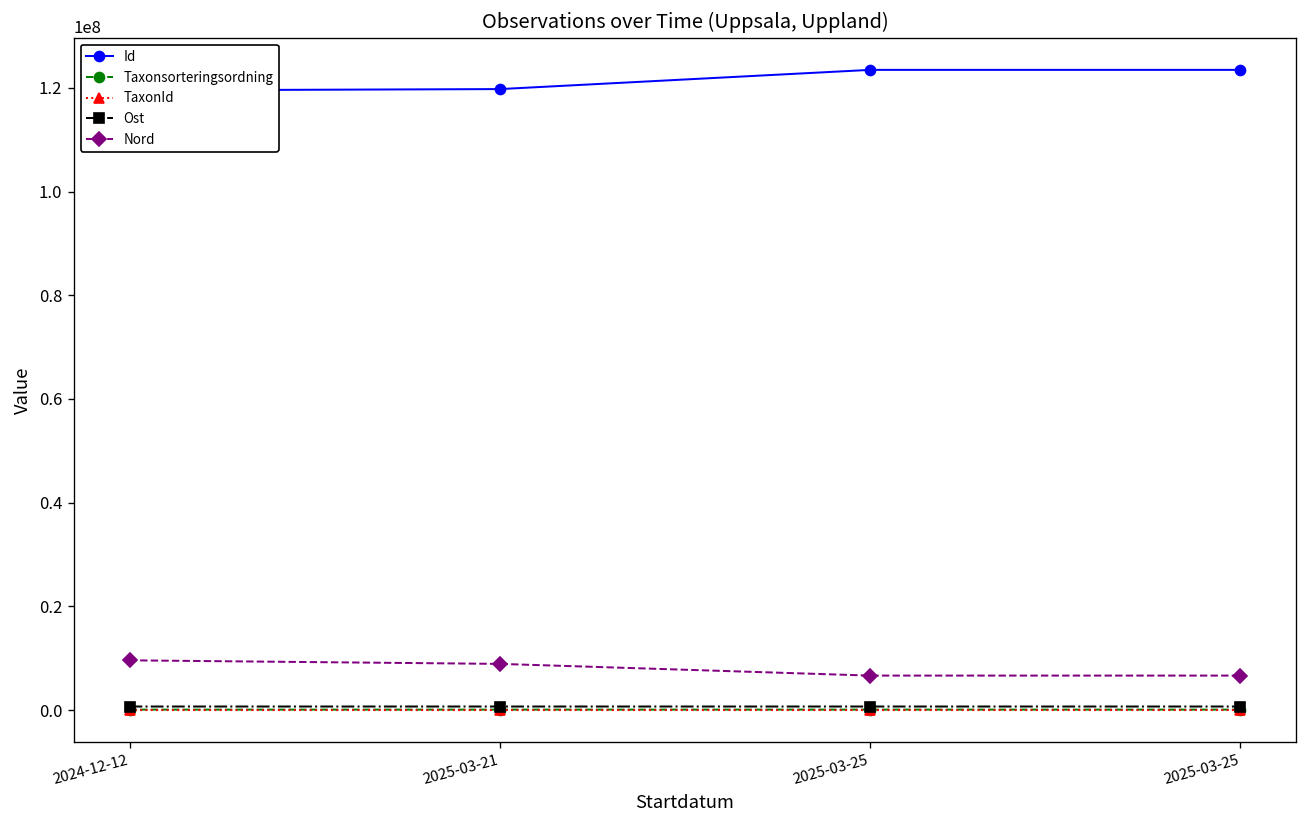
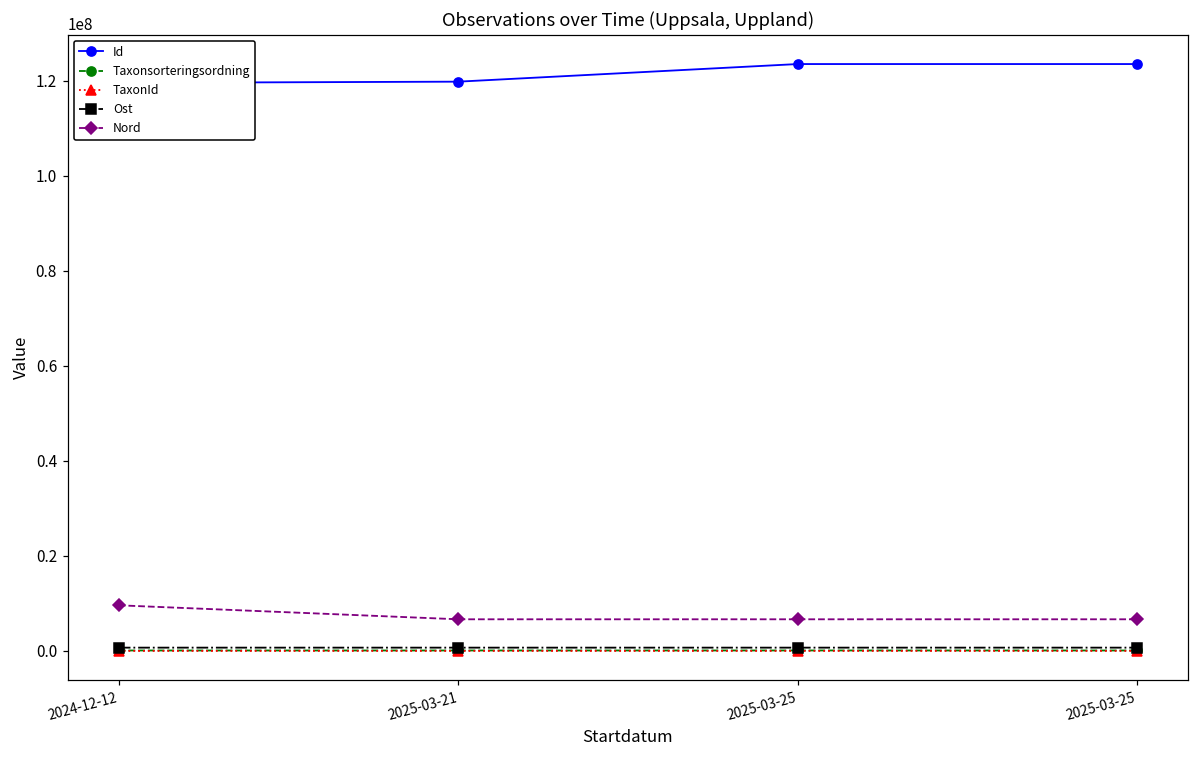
Nord, 2025-03-21: 9000000 -> 7000000
